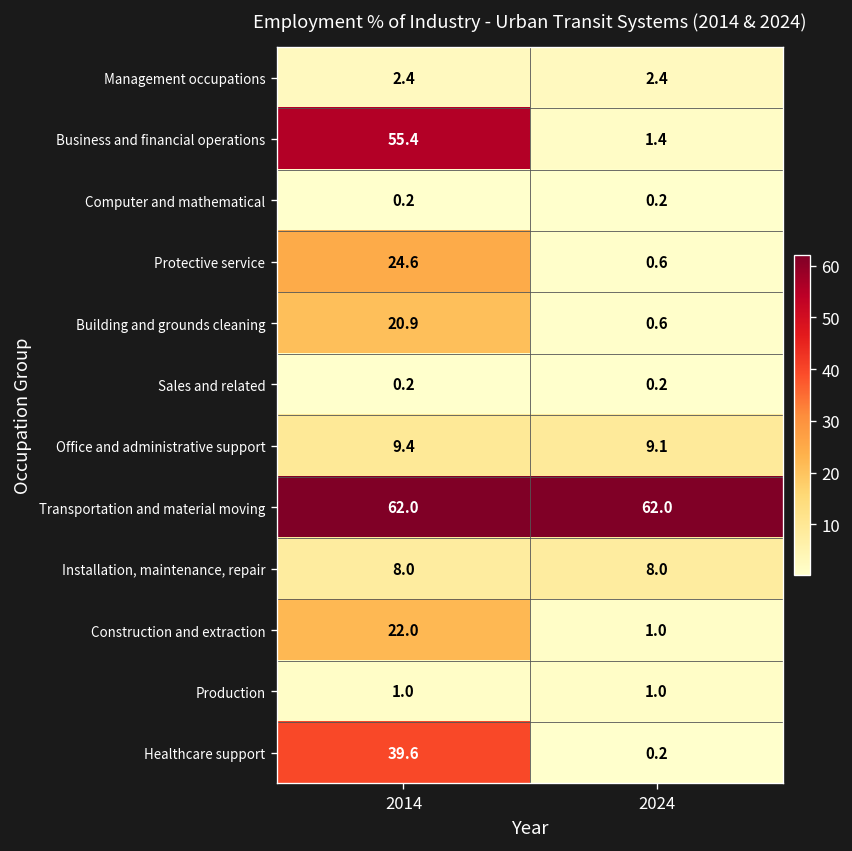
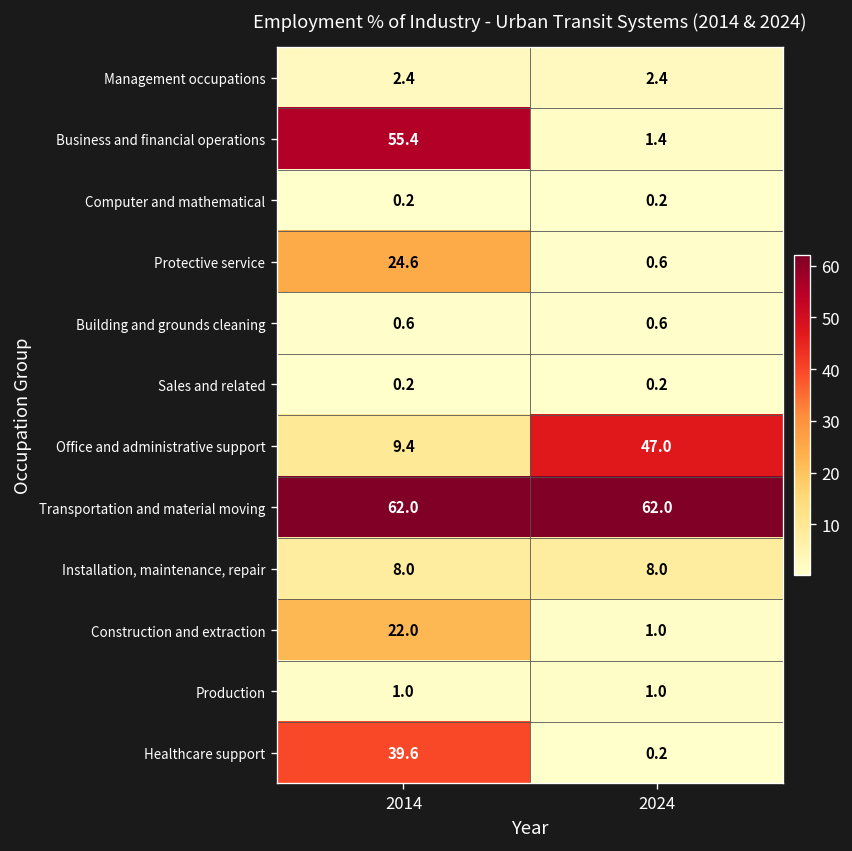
Building and grounds cleaning, 2014: 20.9 -> 0.6
Office and administrative support, 2024: 9.1 -> 47.0
